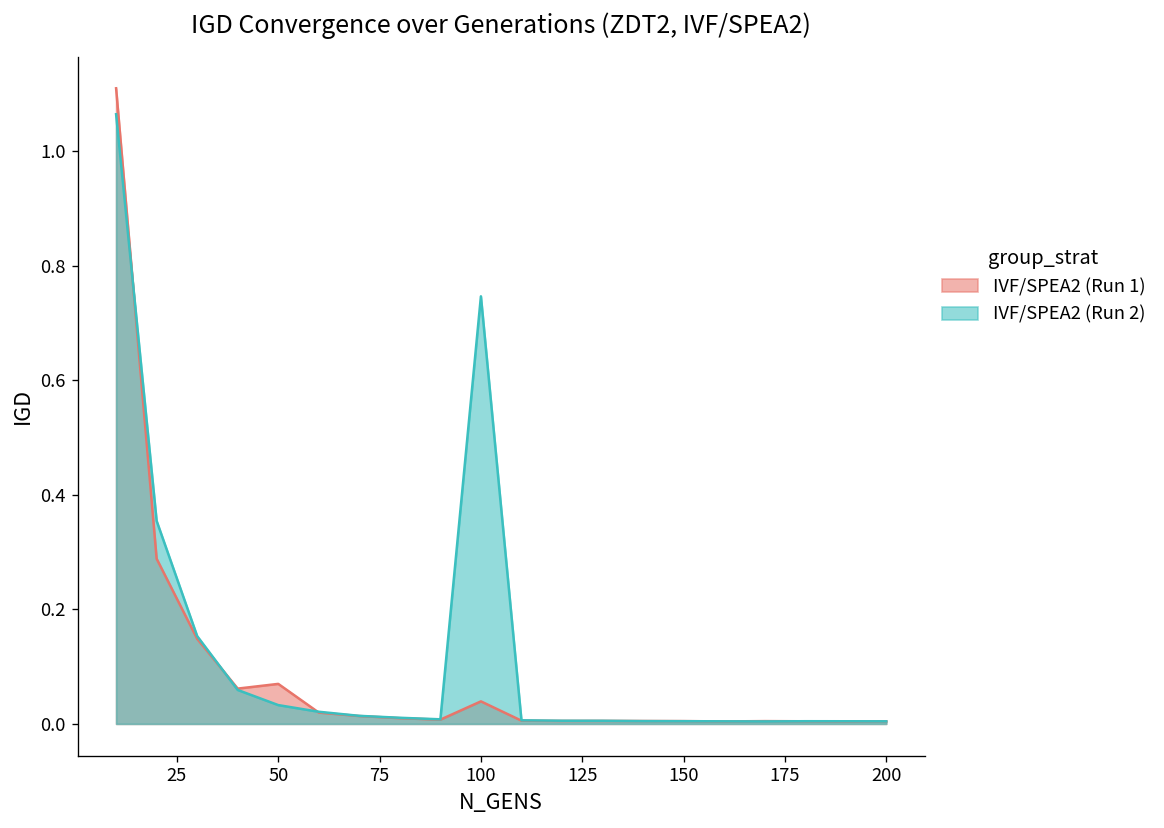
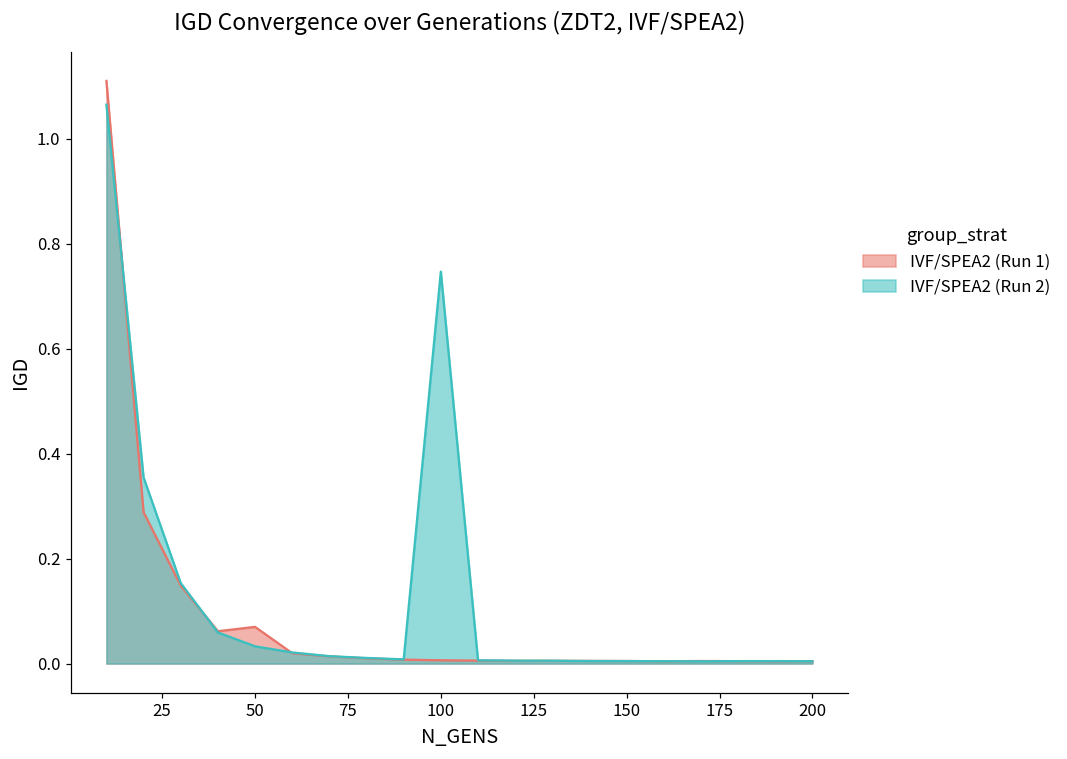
IVF/SPEA2 (Run 1), 100: 0.04 -> 0.01
